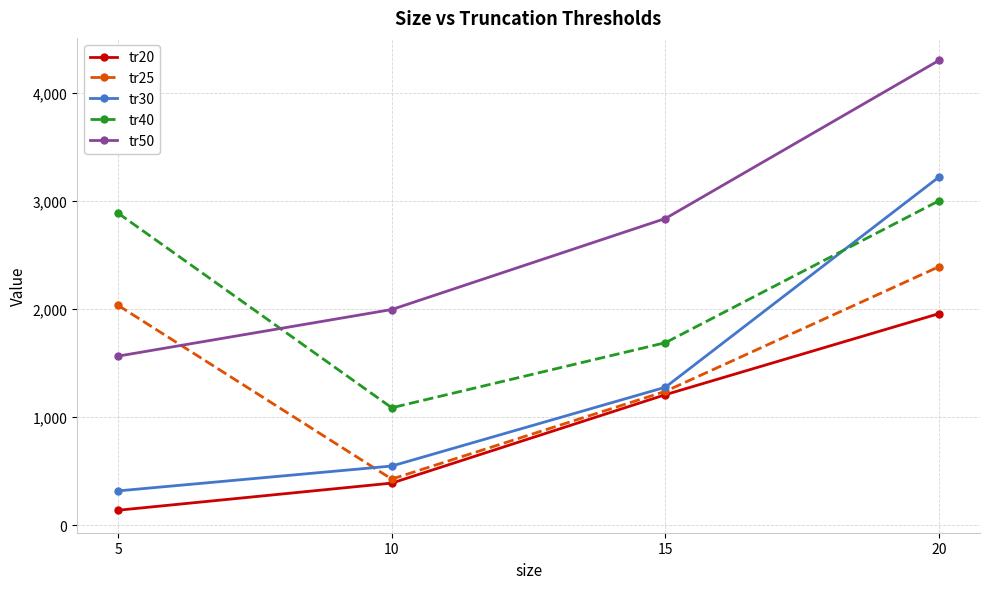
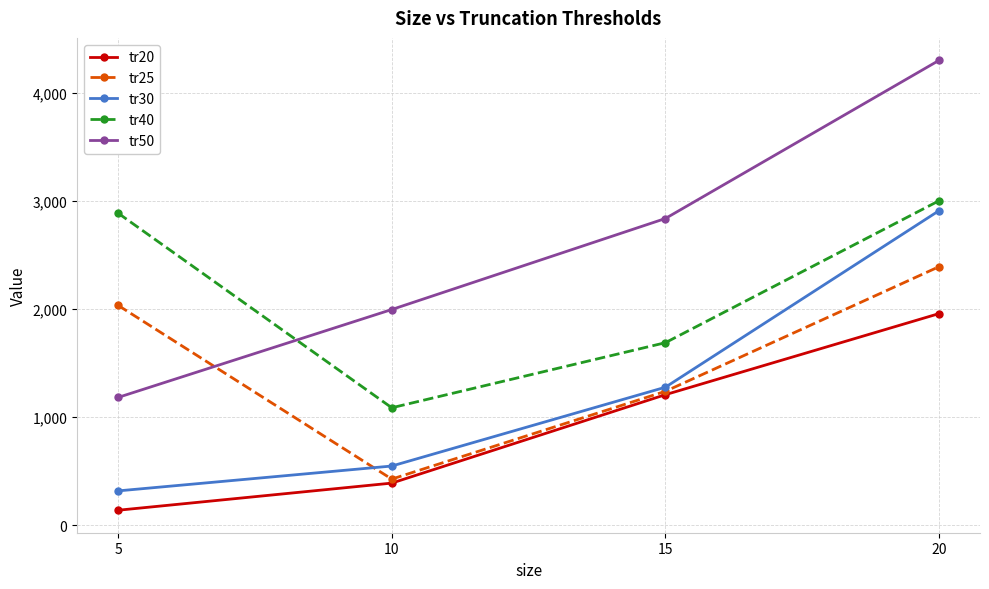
tr50, 5: 1,560 -> 1,180
tr30, 20: 3,220 -> 2,910
